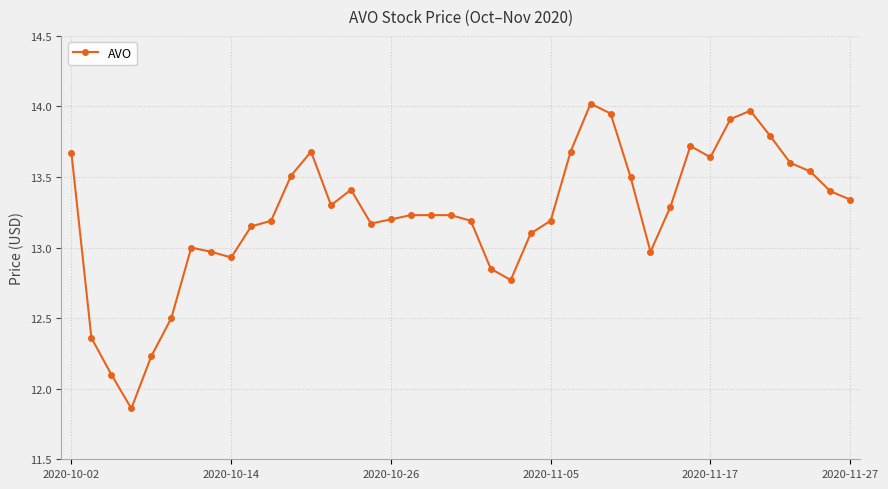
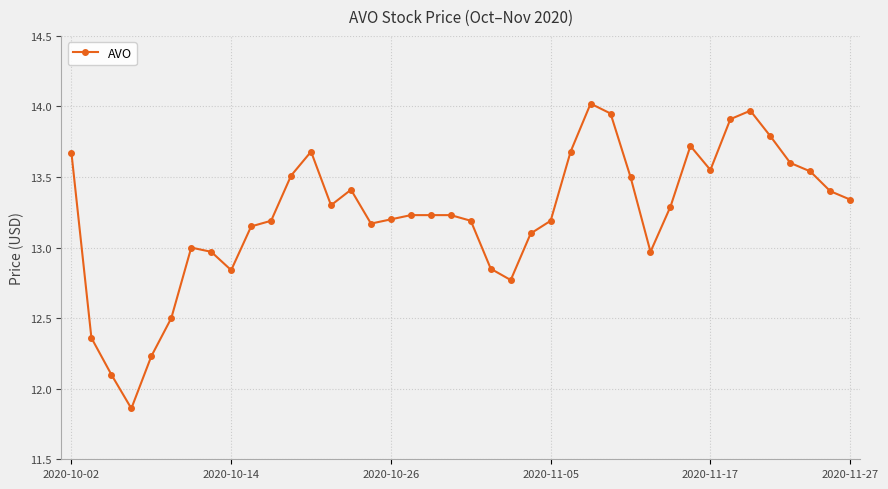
2020-10-14: 12.93 -> 12.84
2020-11-17: 13.64 -> 13.55
